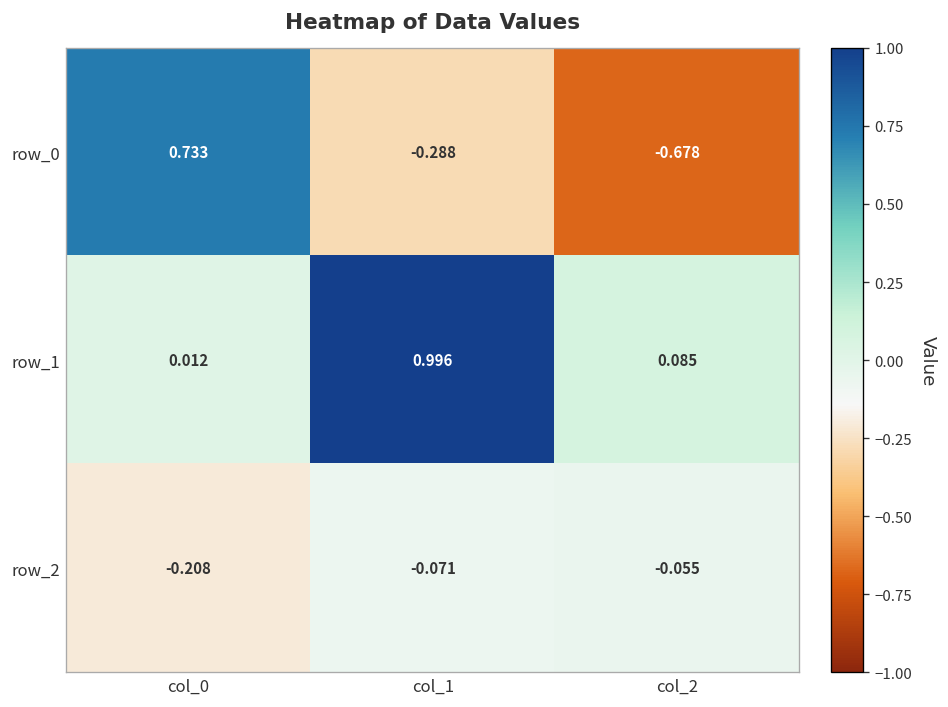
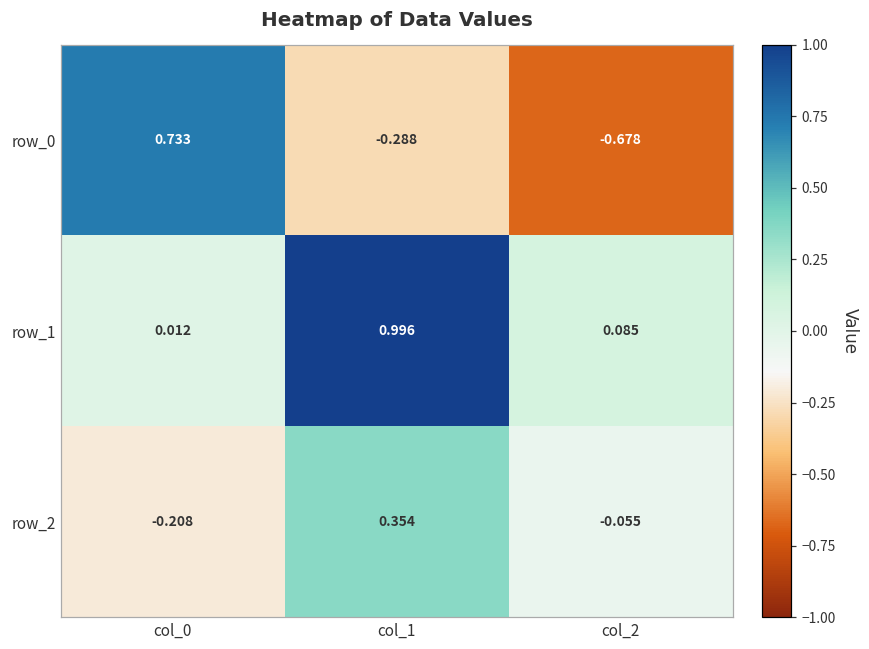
row_2, col_1: -0.071 -> 0.354
